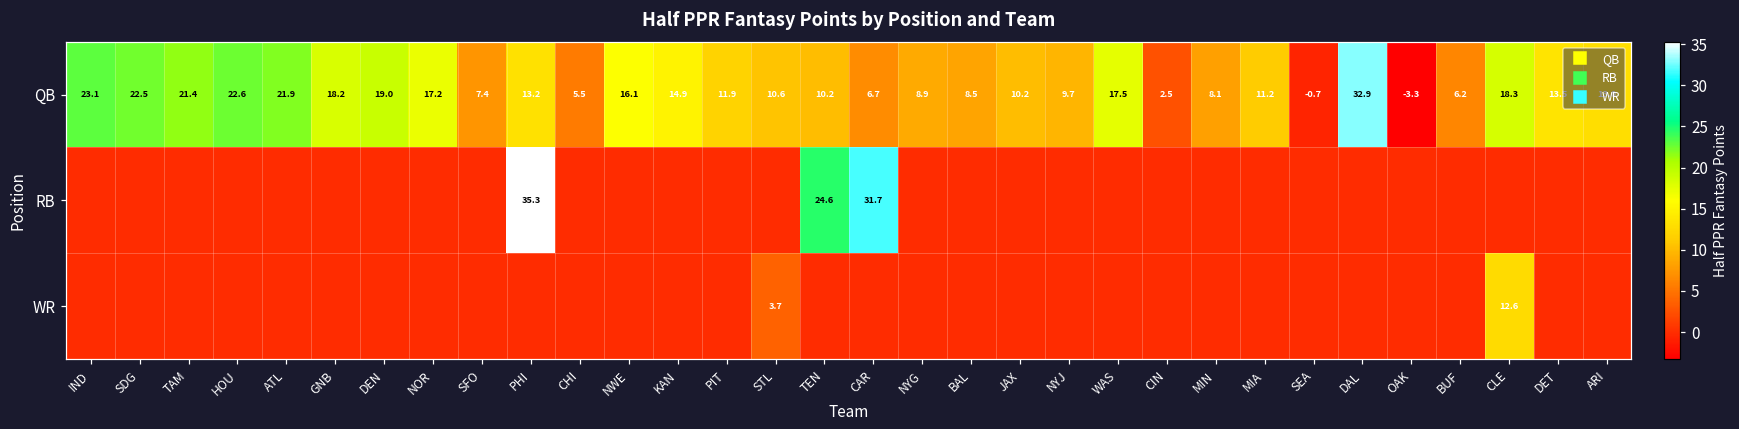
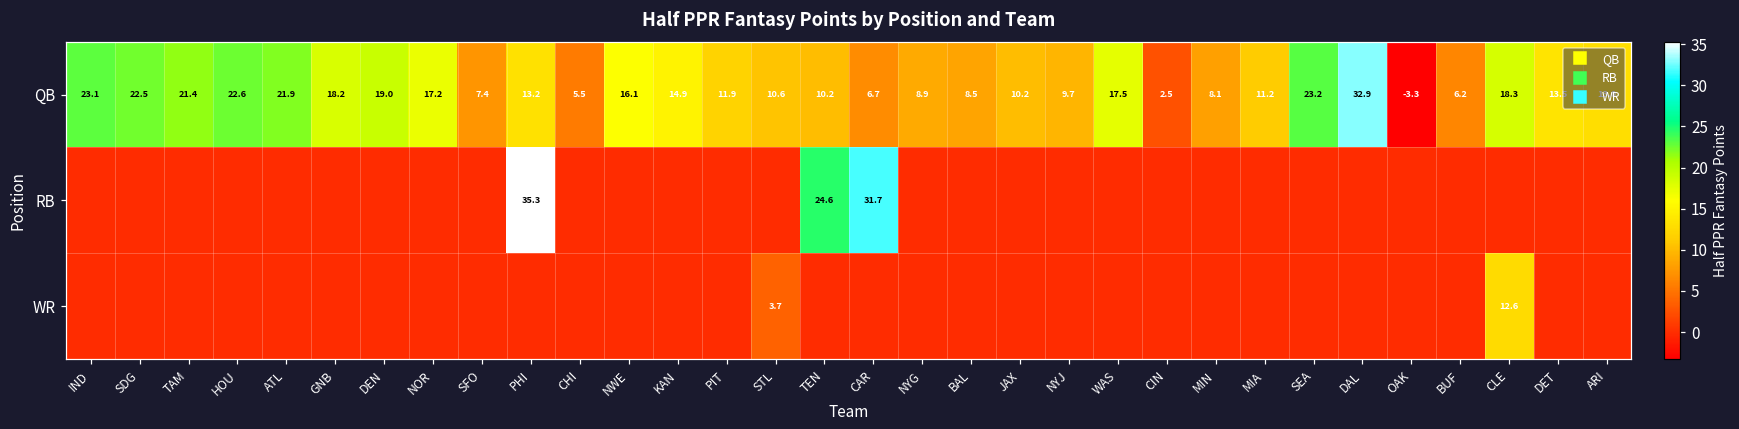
QB, SEA: -0.7 -> 23.2
